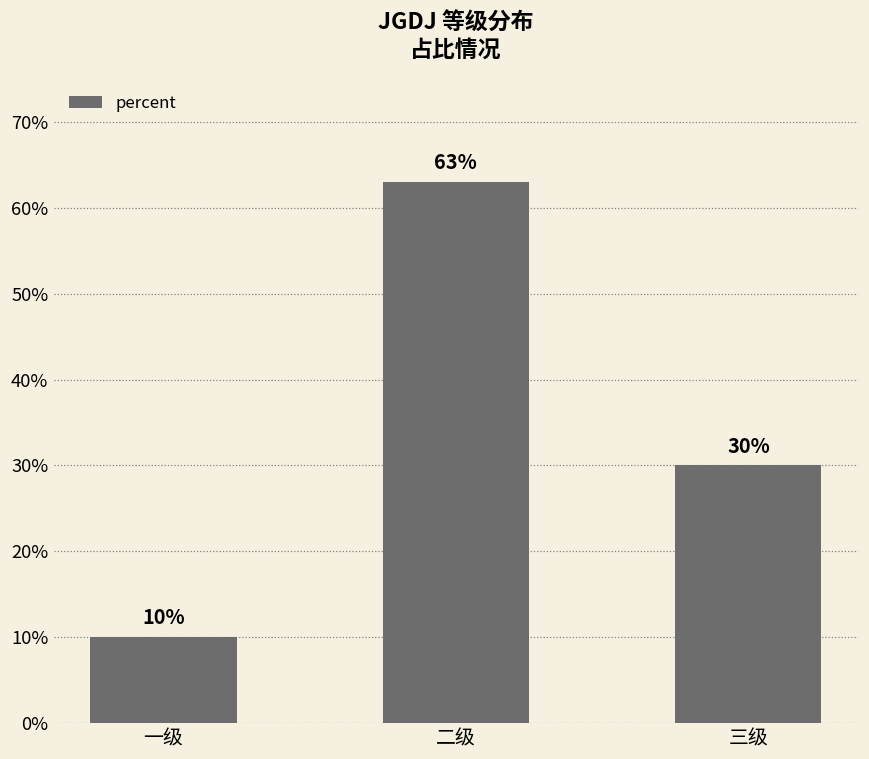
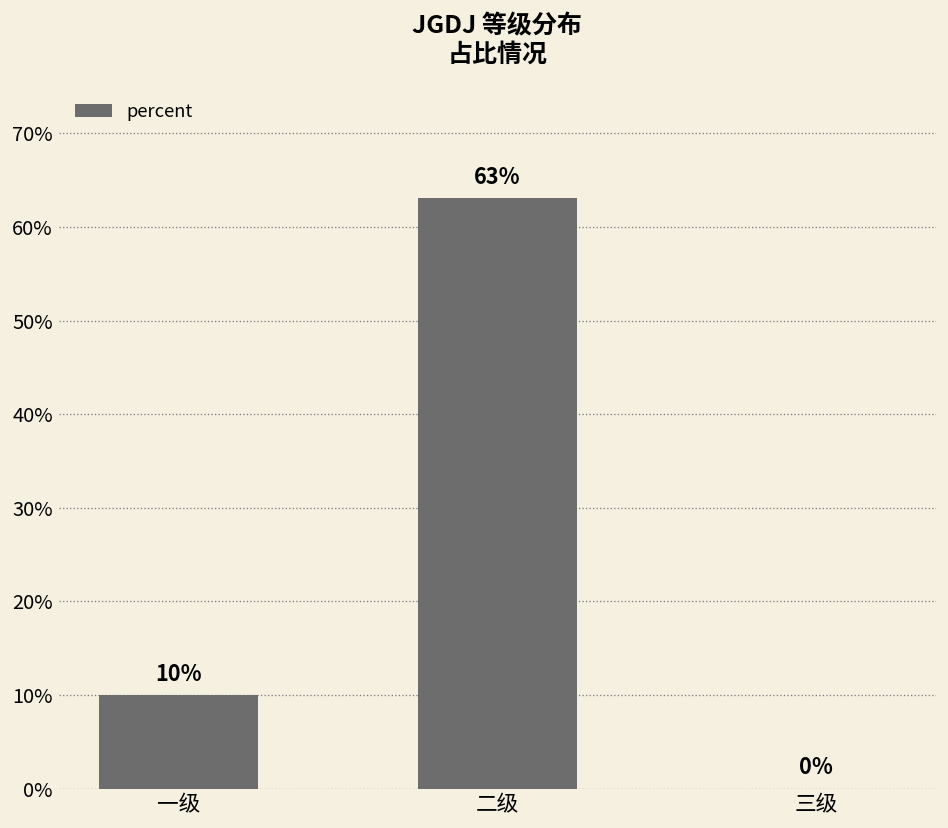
三级: 30% -> 0%
